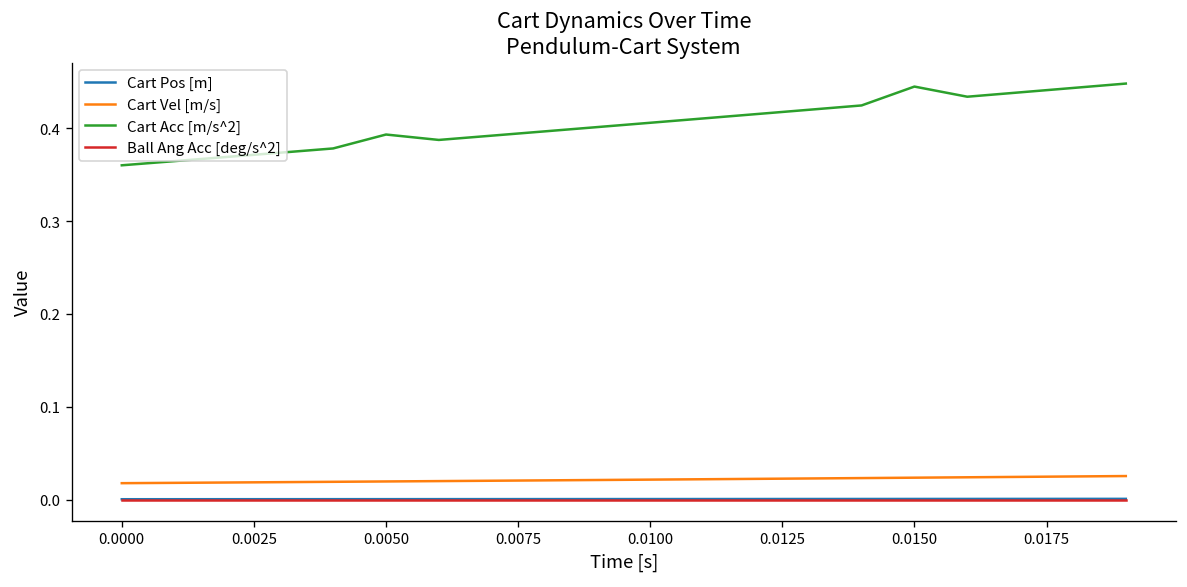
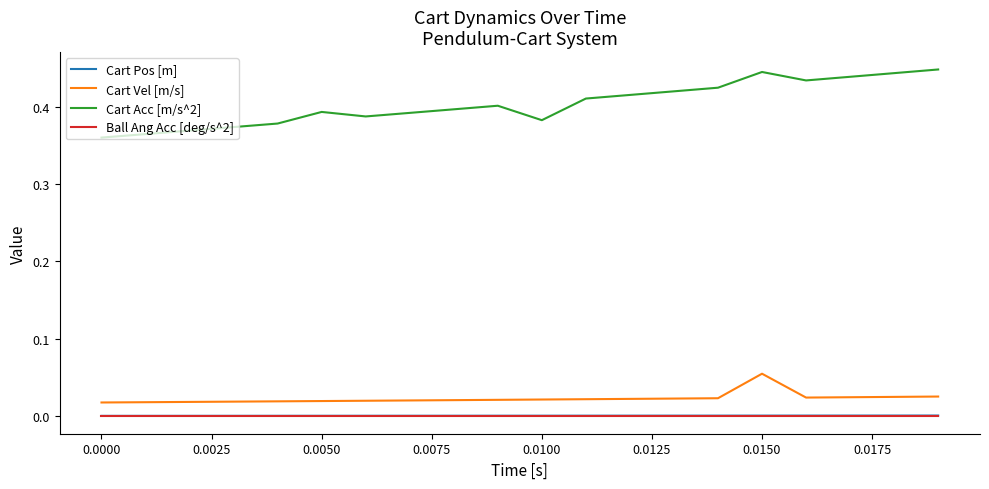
Cart Acc [m/s^2], 0.0100: 0.41 -> 0.38
Cart Vel [m/s], 0.0150: 0.02 -> 0.06
